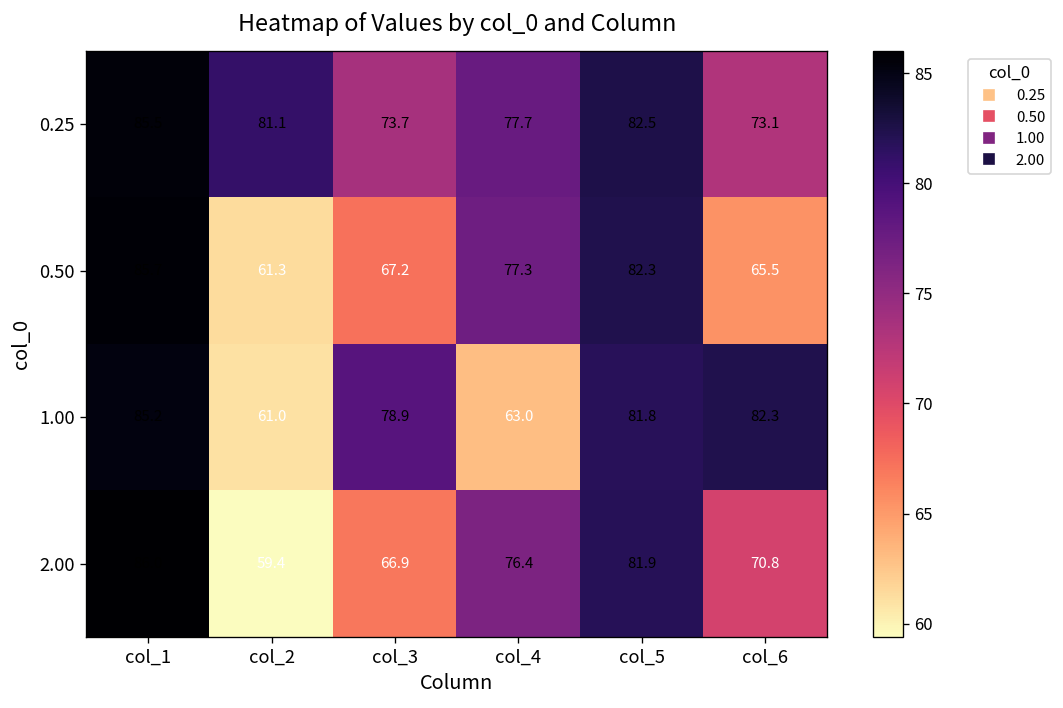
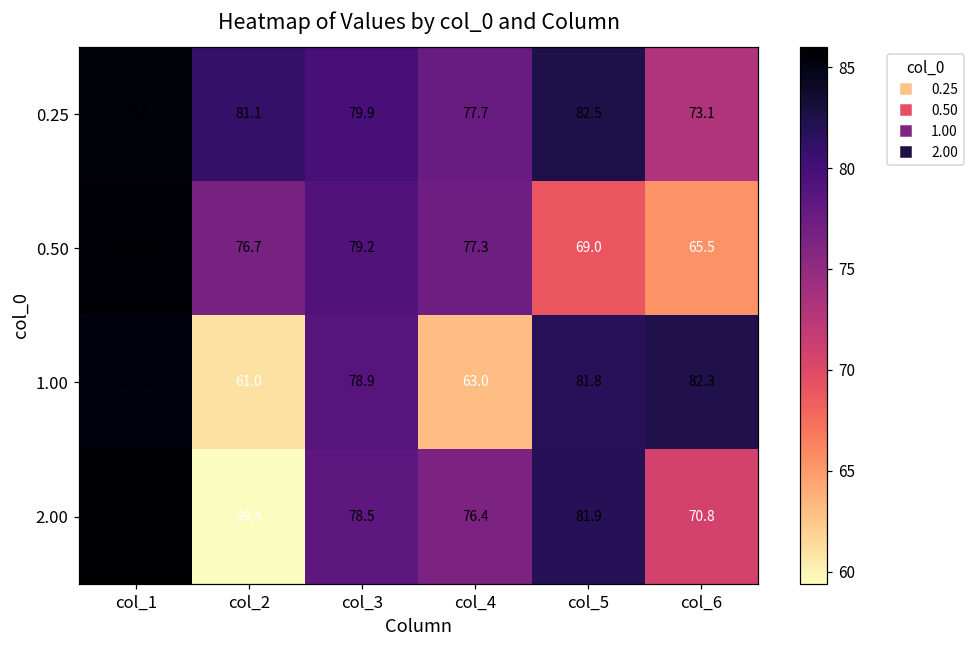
0.25, col_3: 73.7 -> 79.9
0.50, col_2: 61.3 -> 76.7
0.50, col_3: 67.2 -> 79.2
0.50, col_5: 82.3 -> 69.0
2.00, col_3: 66.9 -> 78.5
